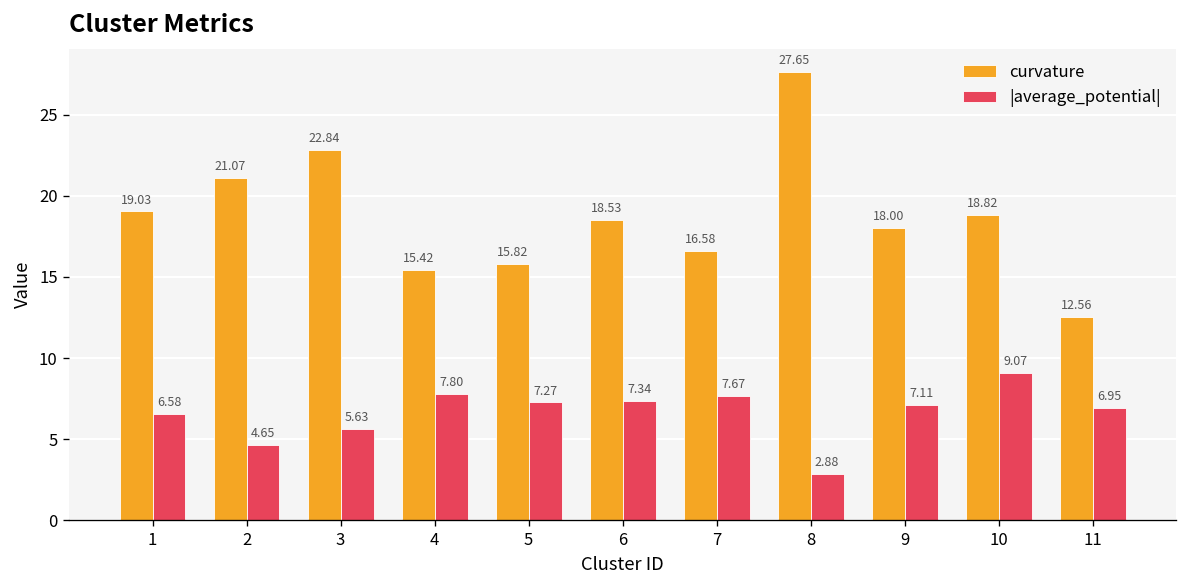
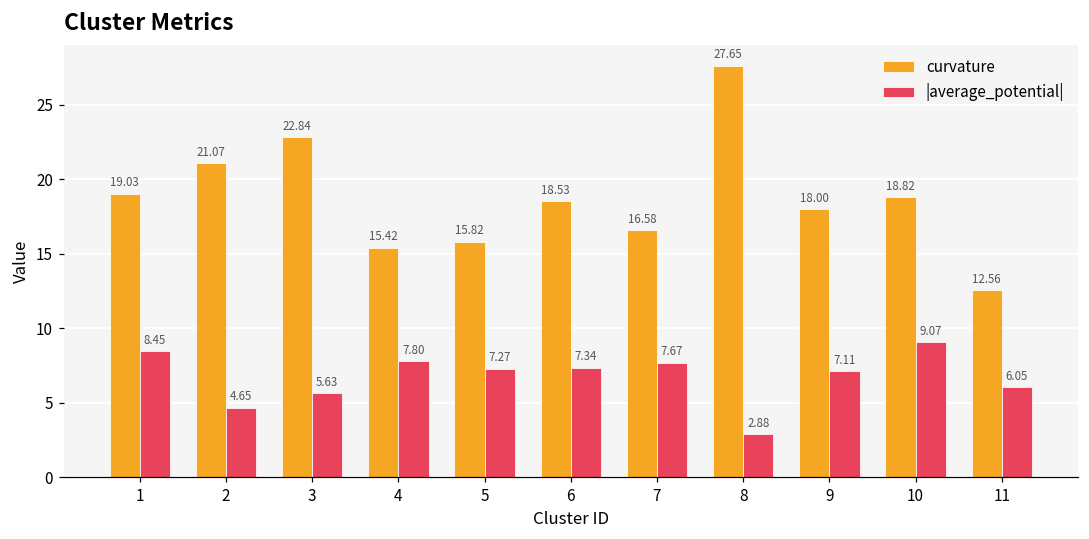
|average_potential|, 1: 6.58 -> 8.45
|average_potential|, 11: 6.95 -> 6.05
